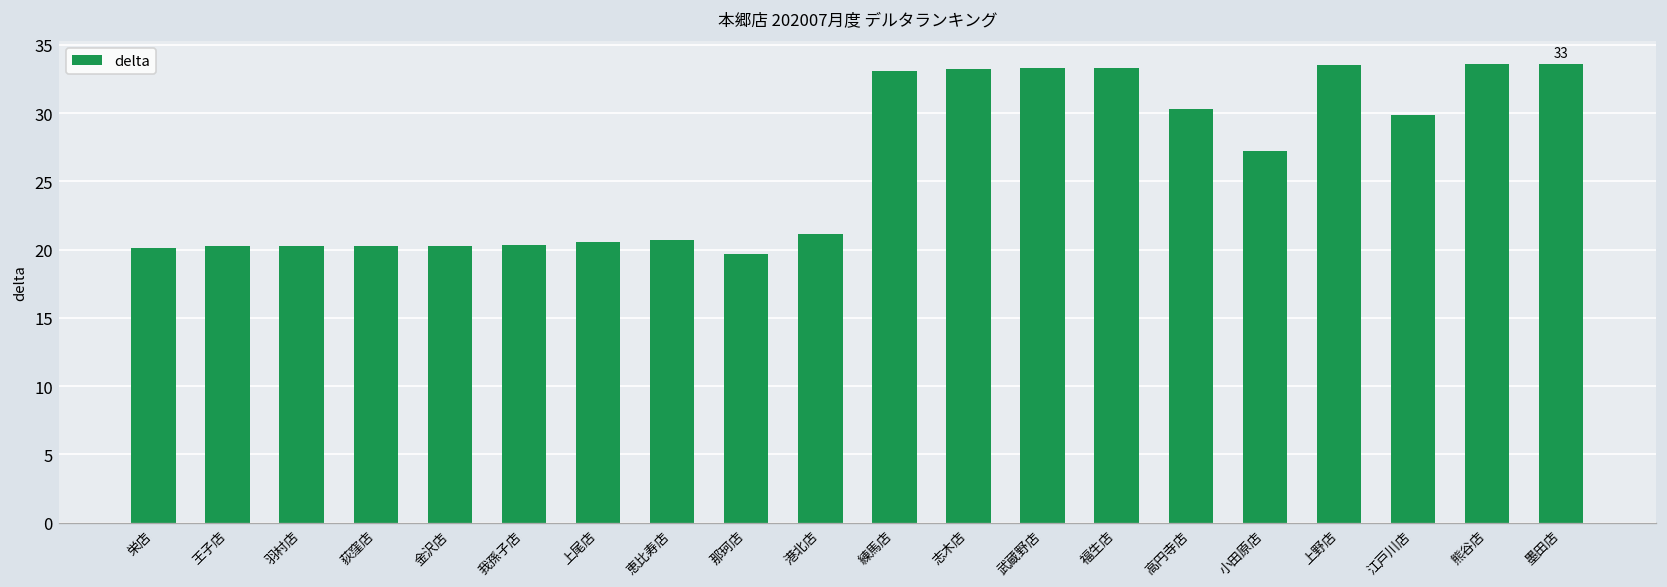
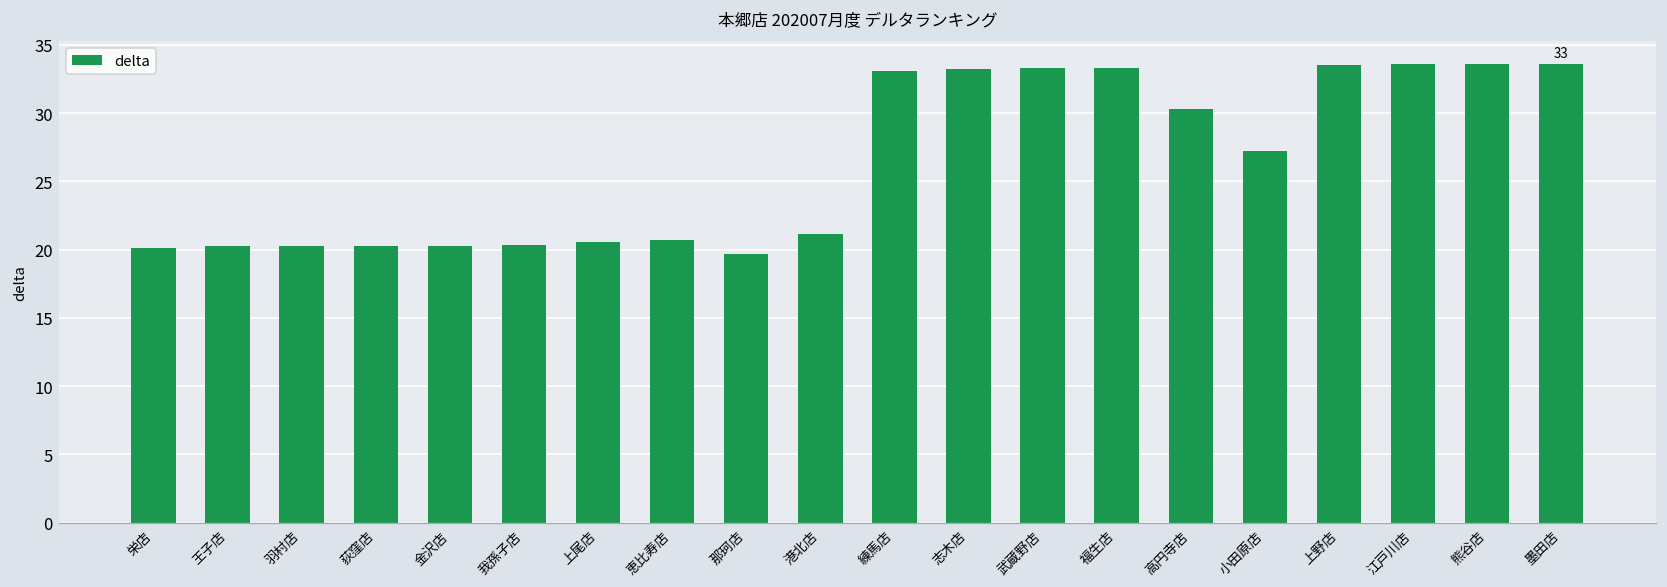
江戸川店: 29.8 -> 33.6
